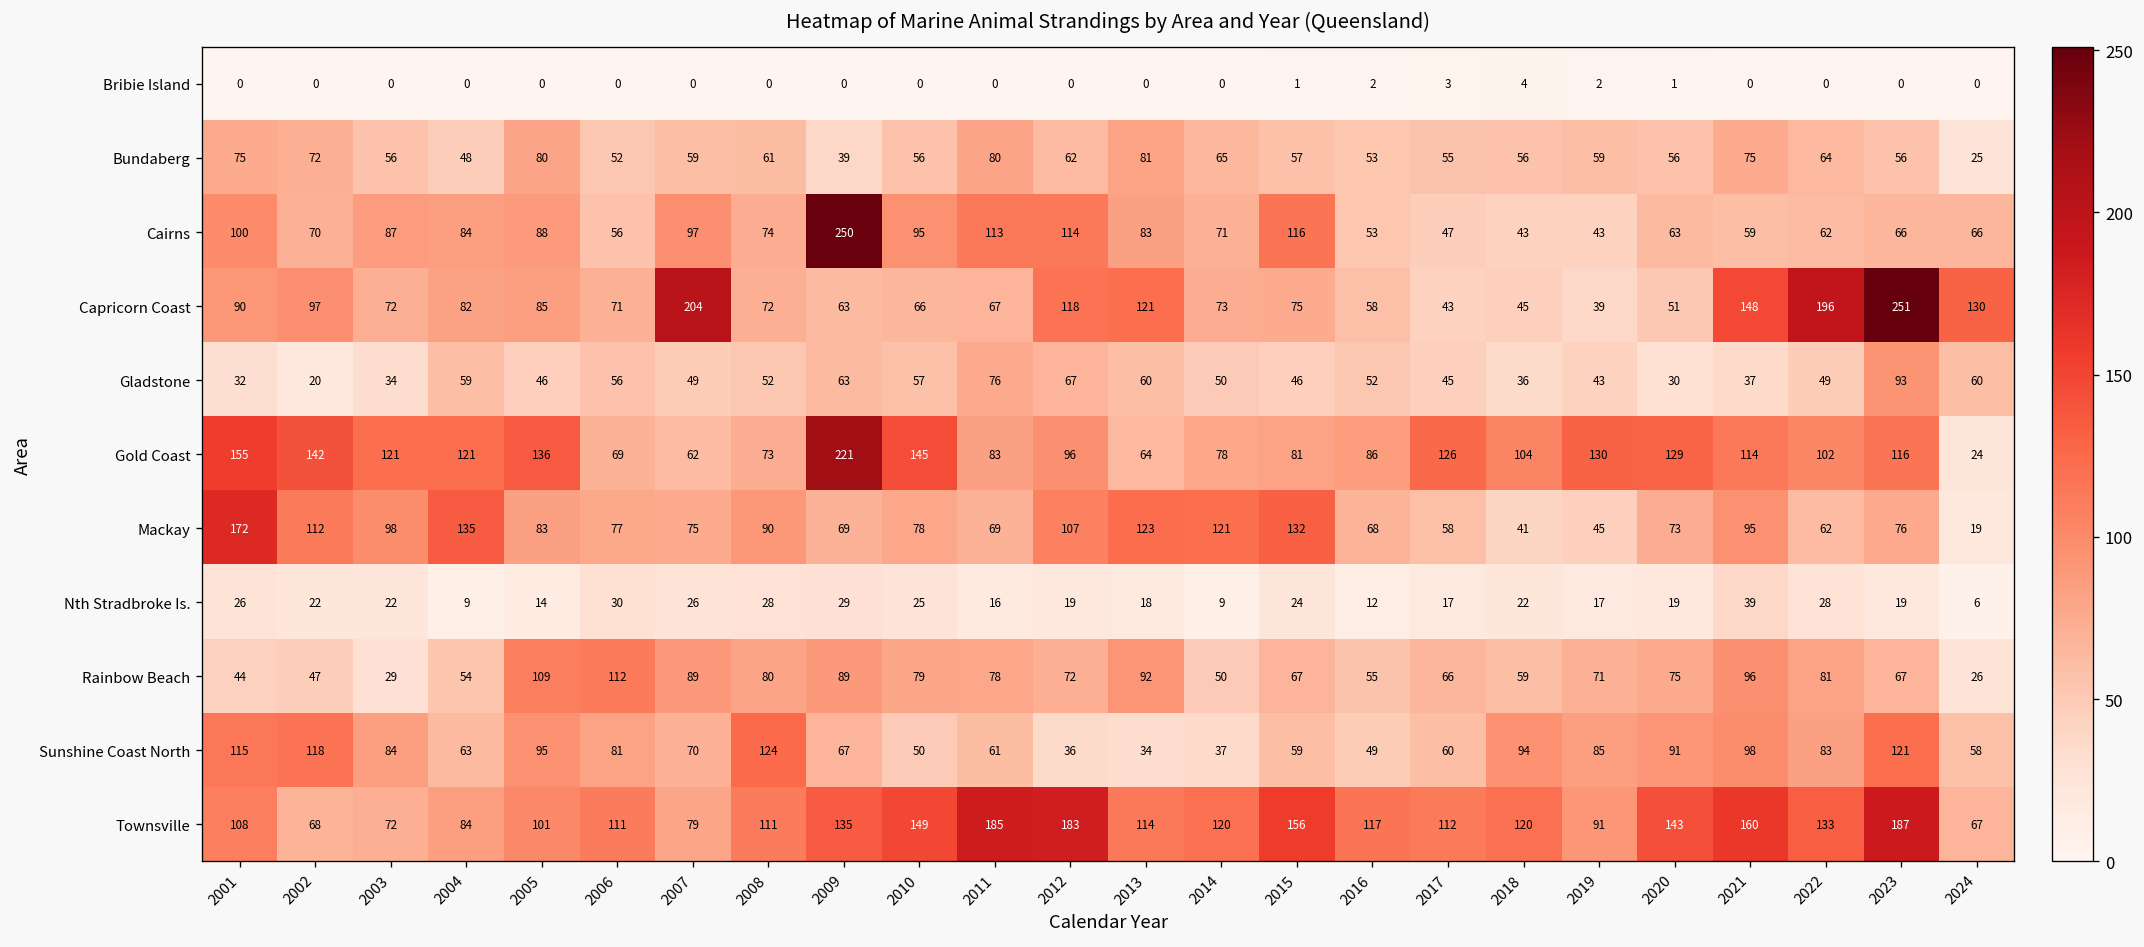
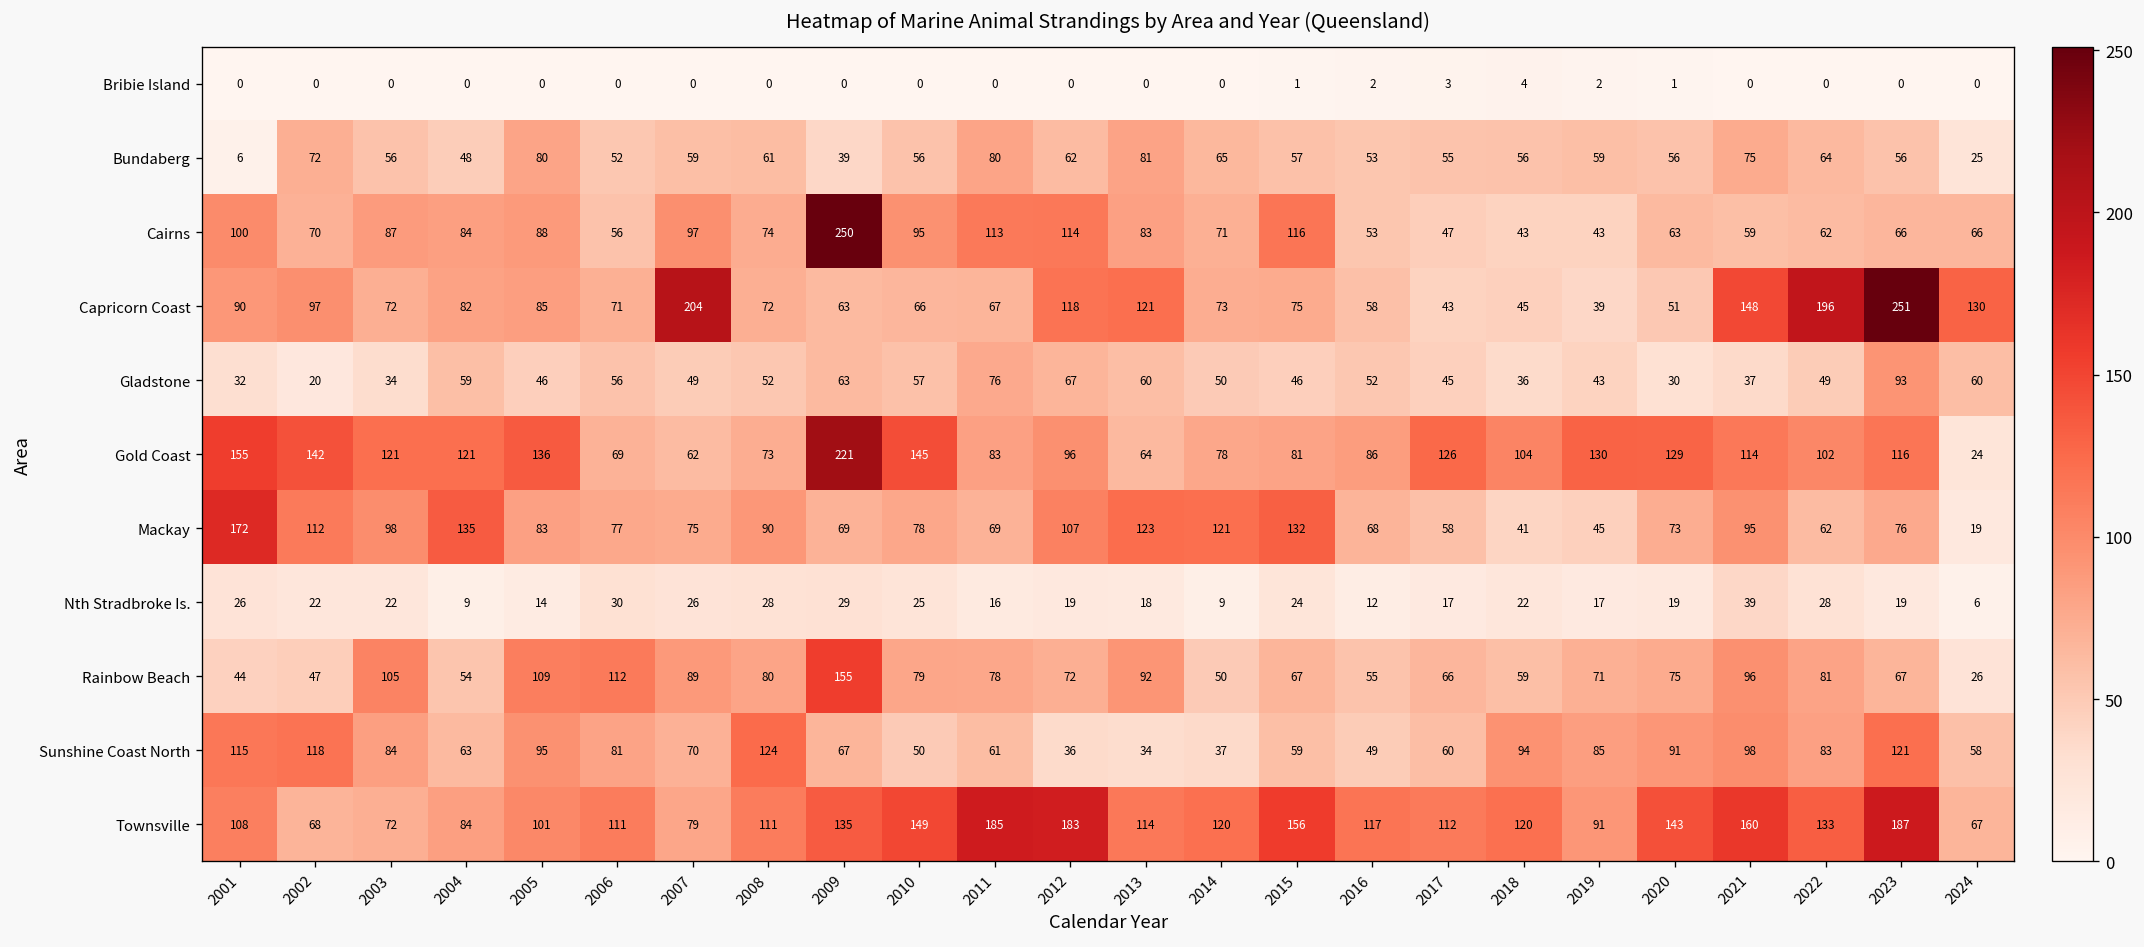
Bundaberg, 2001: 75 -> 6
Rainbow Beach, 2003: 29 -> 105
Rainbow Beach, 2009: 89 -> 155
